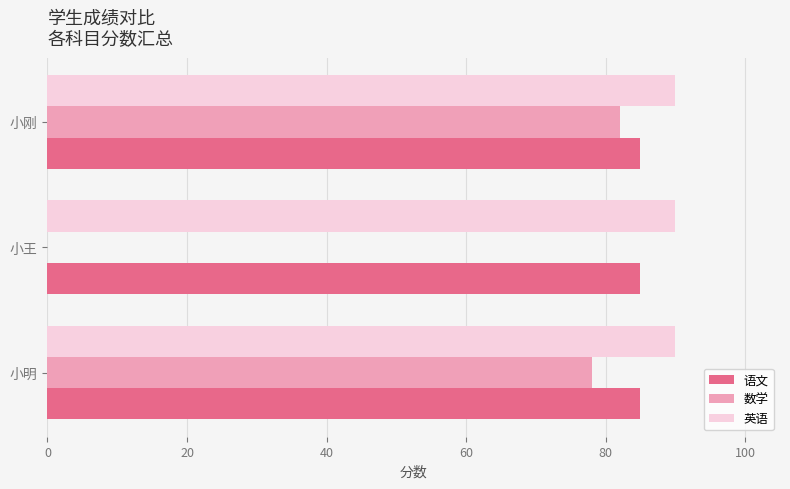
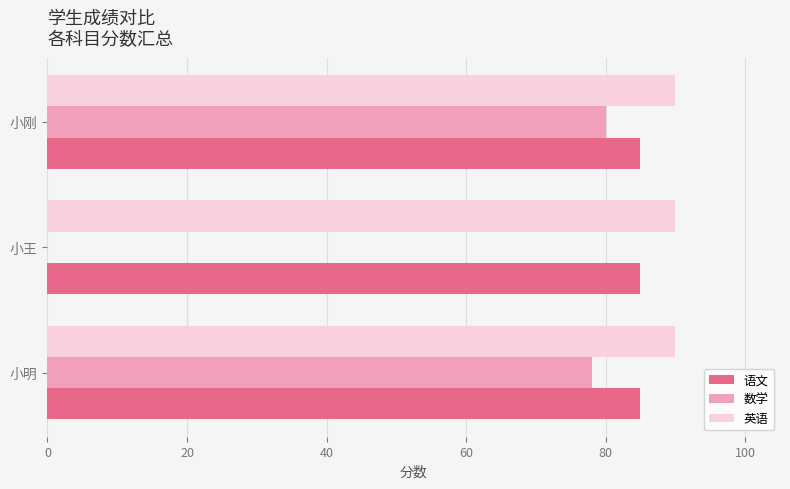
数学, 小刚: 82 -> 80
